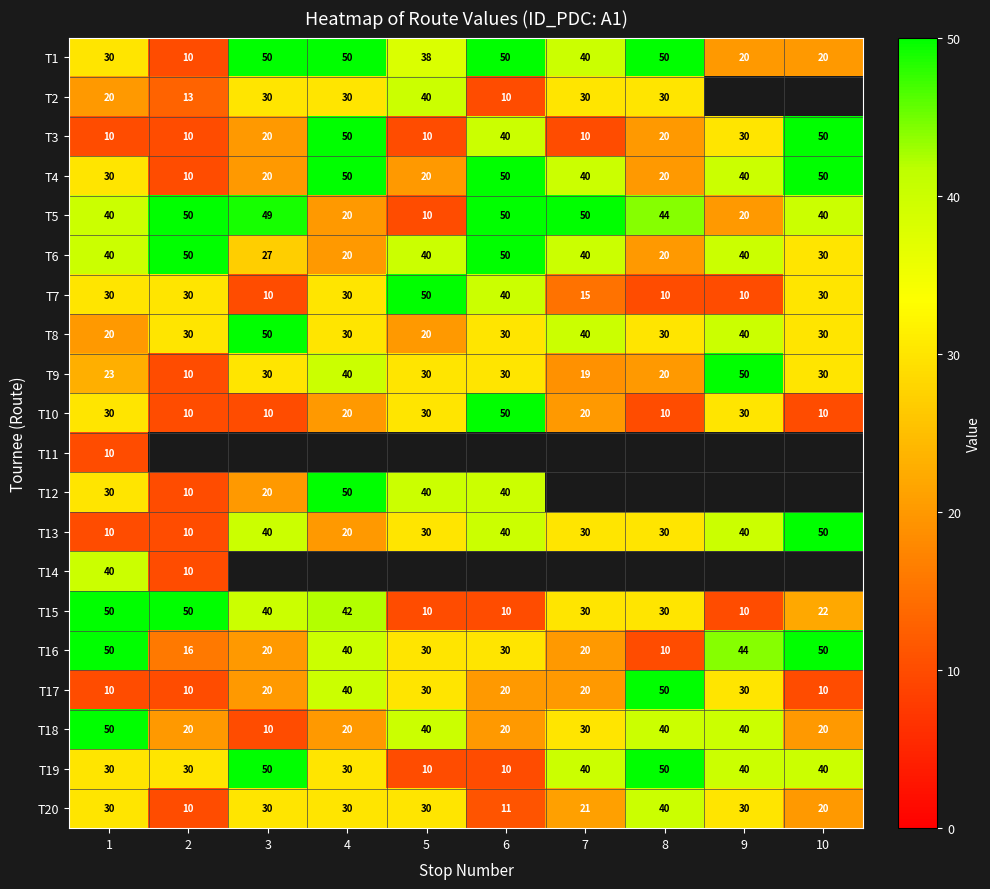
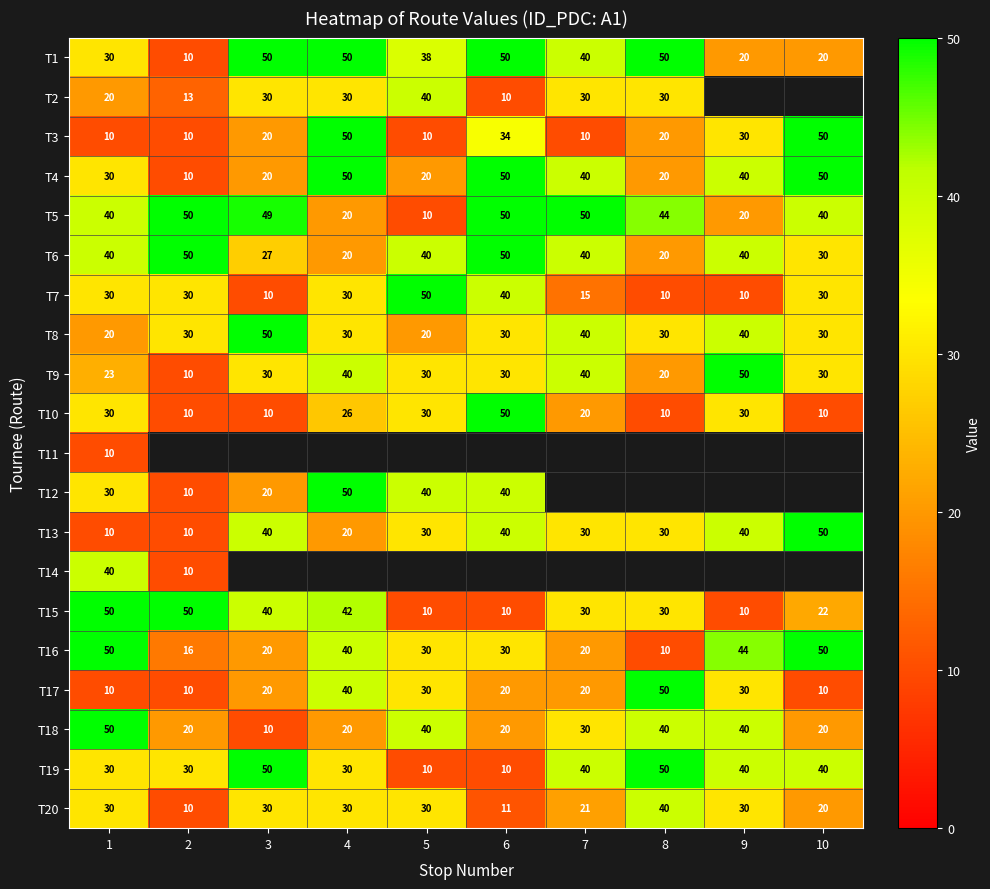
T3, 6: 40 -> 34
T9, 7: 19 -> 40
T10, 4: 20 -> 26
